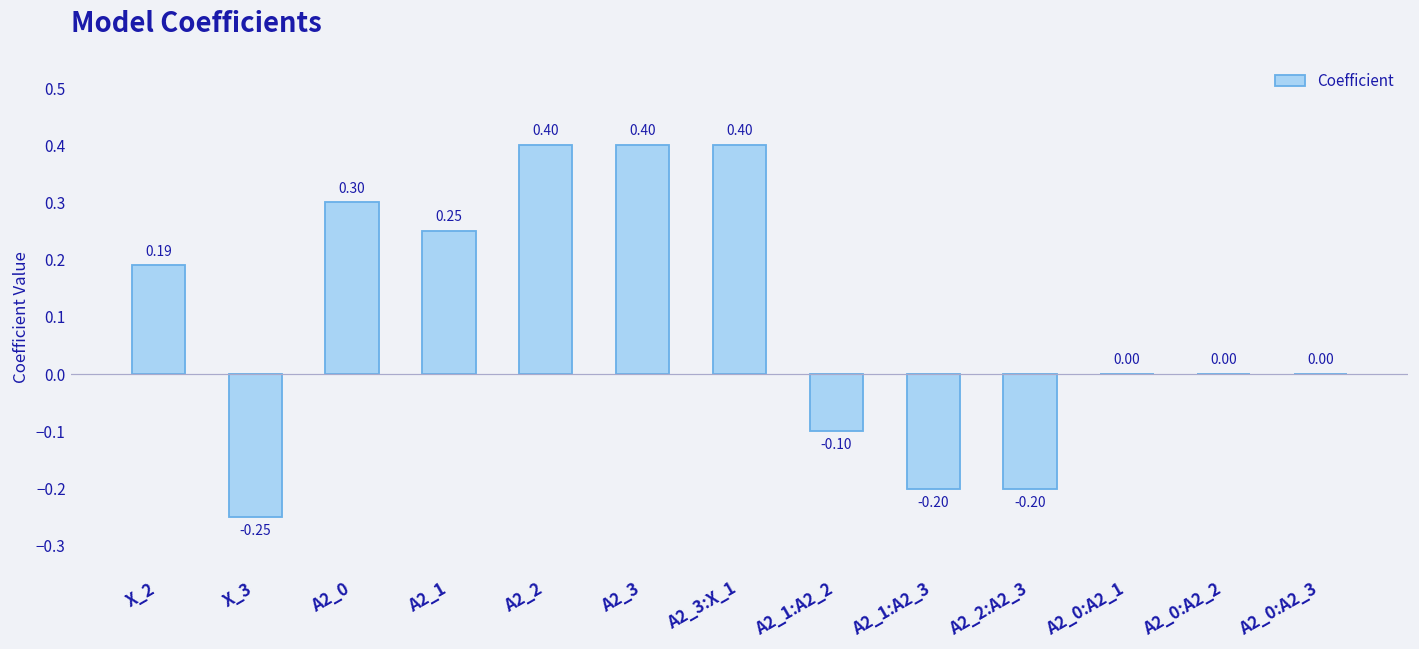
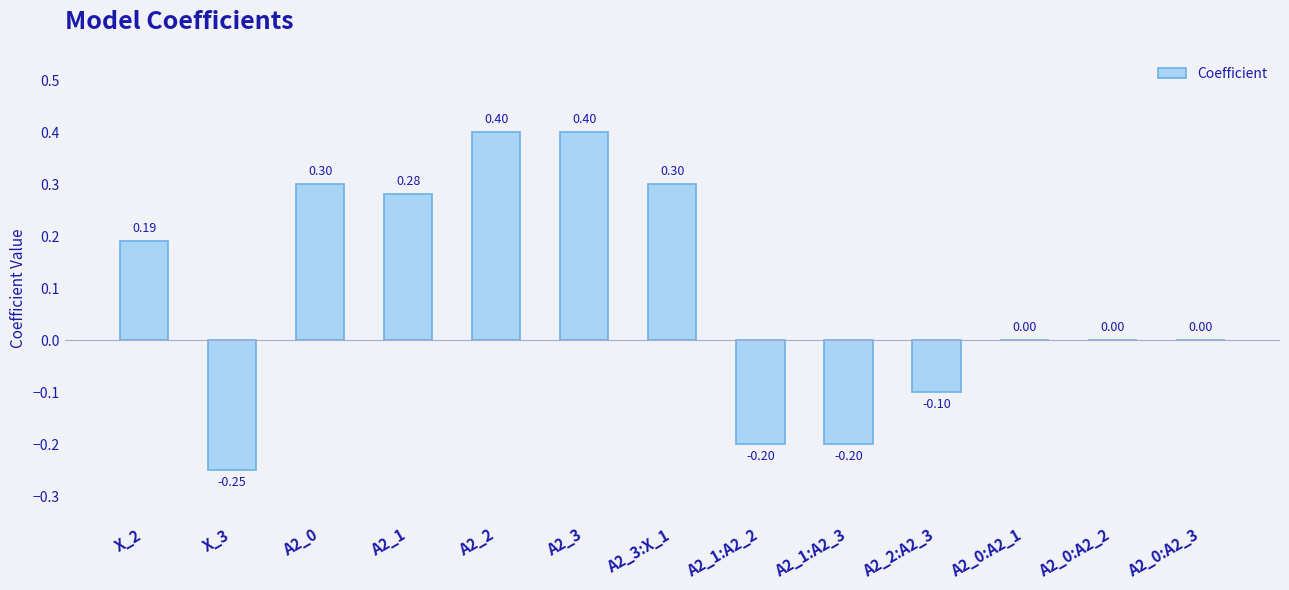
A2_1: 0.25 -> 0.28
A2_3:X_1: 0.40 -> 0.30
A2_1:A2_2: -0.10 -> -0.20
A2_2:A2_3: -0.20 -> -0.10
